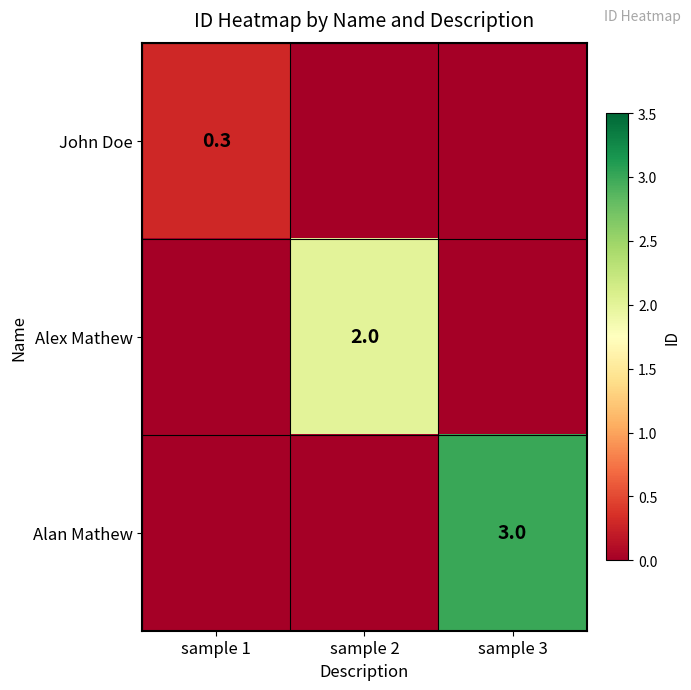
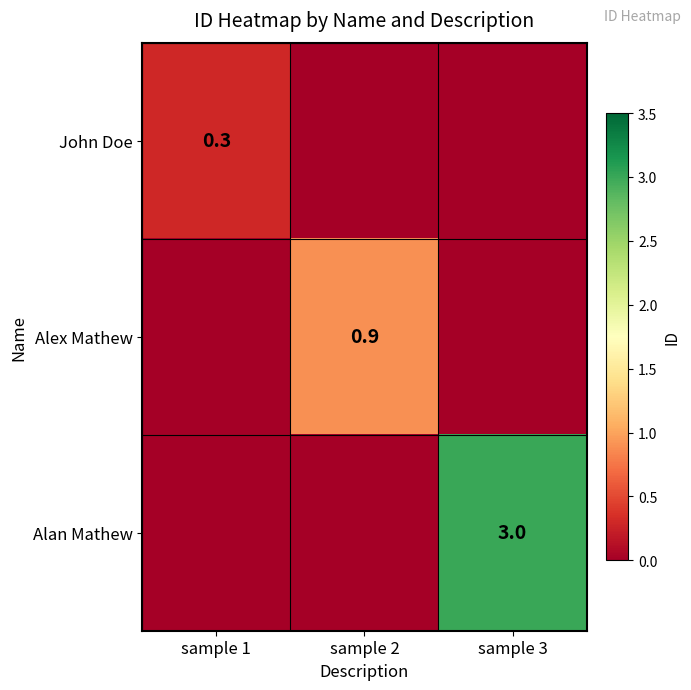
Alex Mathew, sample 2: 2.0 -> 0.9
